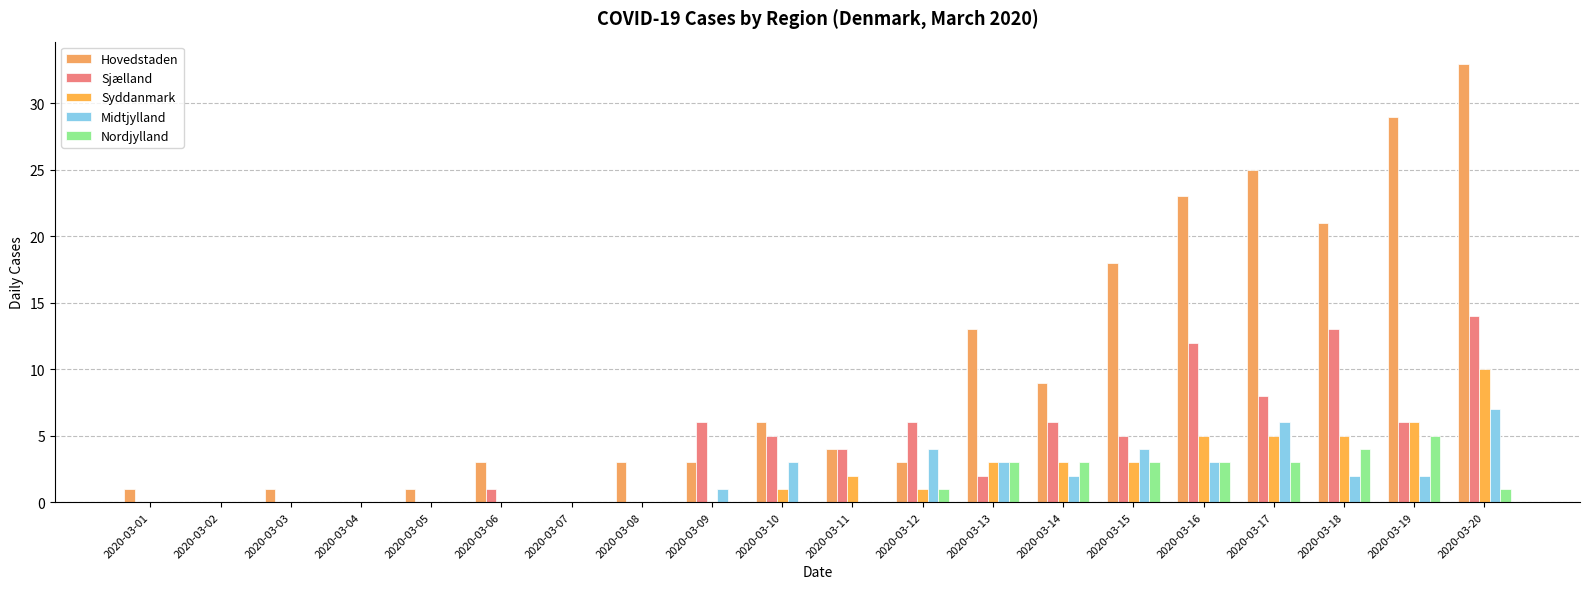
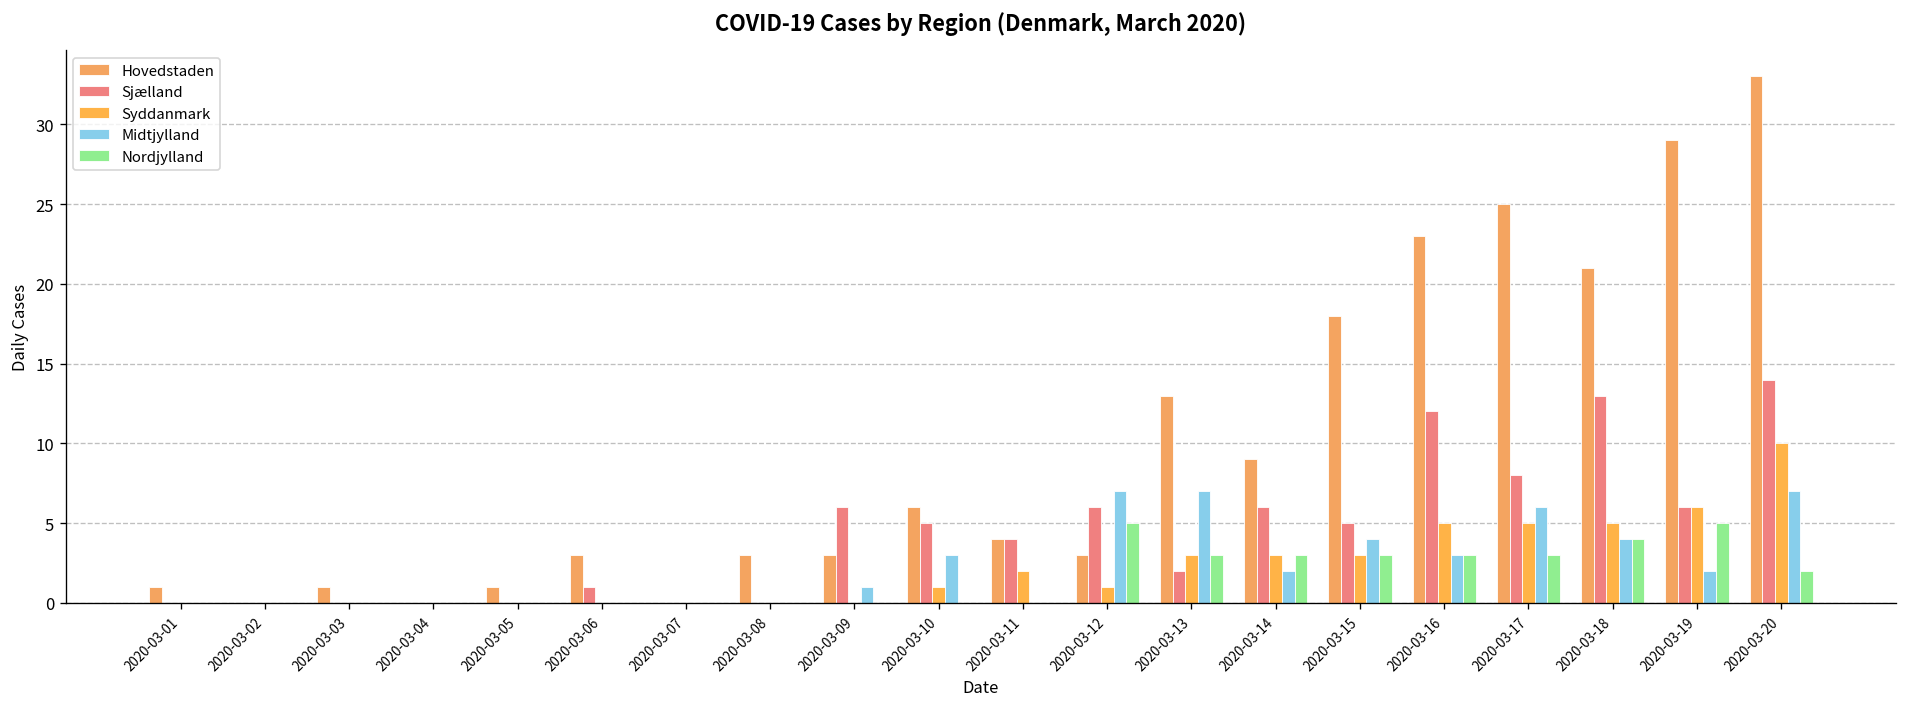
Midtjylland, 2020-03-12: 4 -> 7
Nordjylland, 2020-03-12: 1 -> 5
Midtjylland, 2020-03-13: 3 -> 7
Midtjylland, 2020-03-18: 2 -> 4
Nordjylland, 2020-03-20: 1 -> 2
